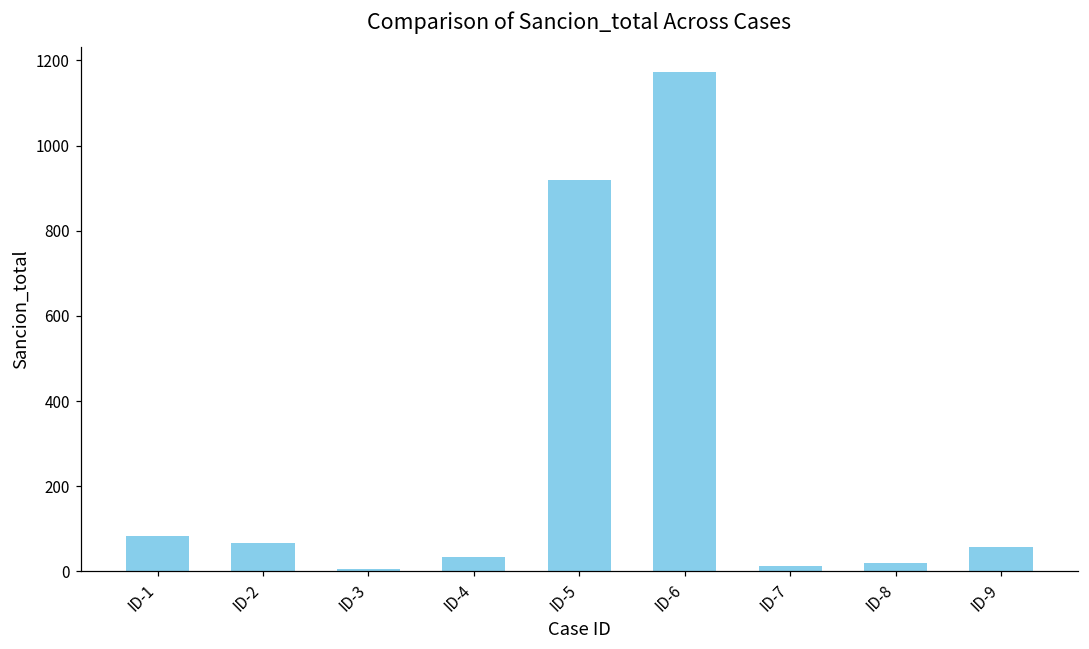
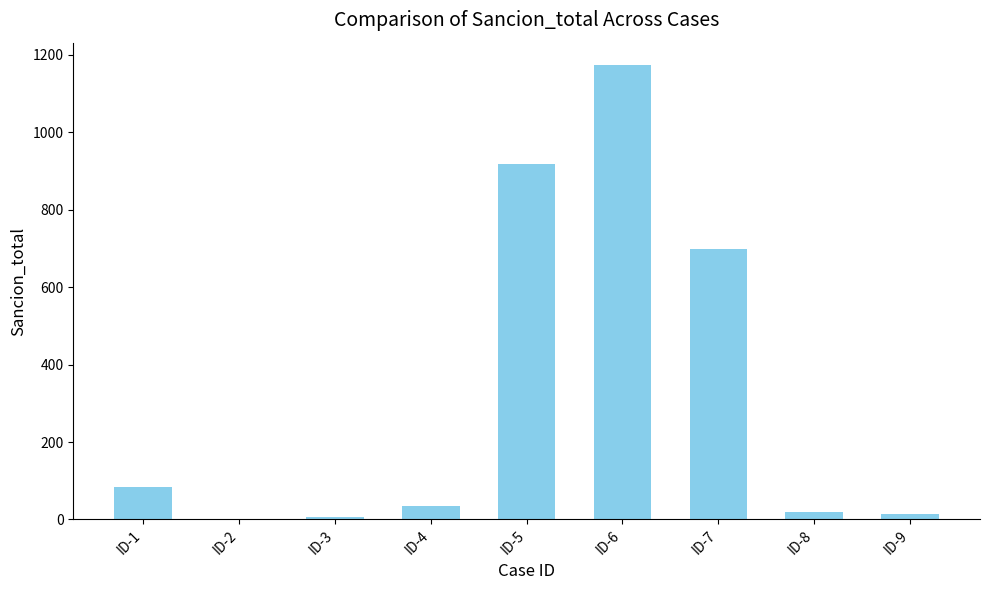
ID-2: 70 -> 0
ID-7: 10 -> 700
ID-9: 60 -> 10
